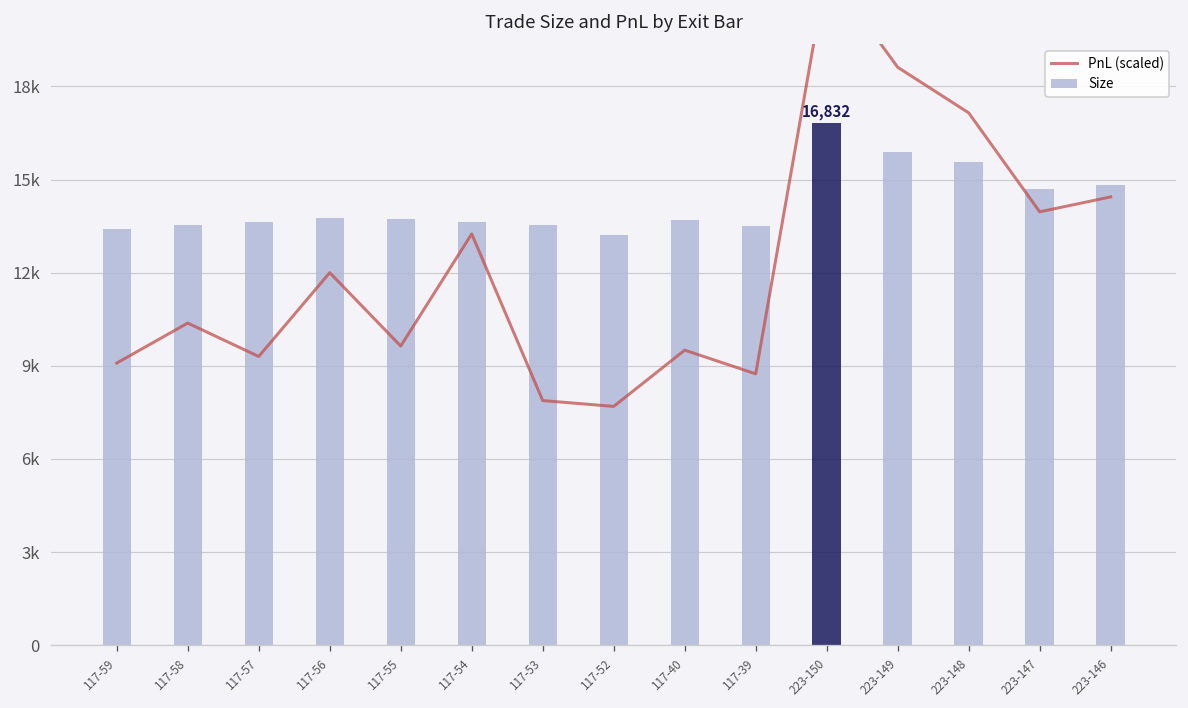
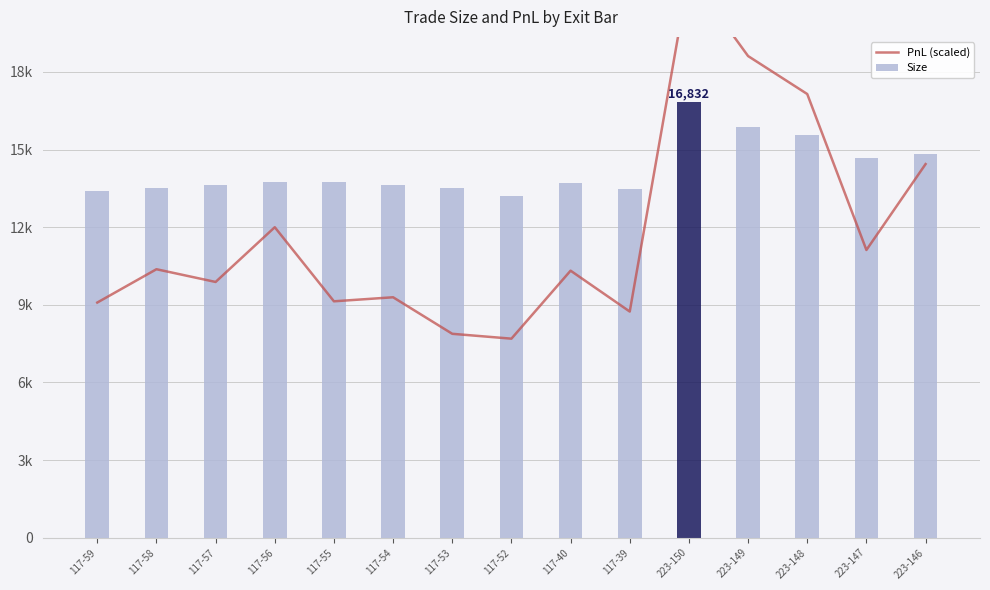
PnL (scaled), 117-57: 9300 -> 9900
PnL (scaled), 117-55: 9600 -> 9100
PnL (scaled), 117-54: 13200 -> 9300
PnL (scaled), 117-40: 9500 -> 10300
PnL (scaled), 223-147: 14000 -> 11100
